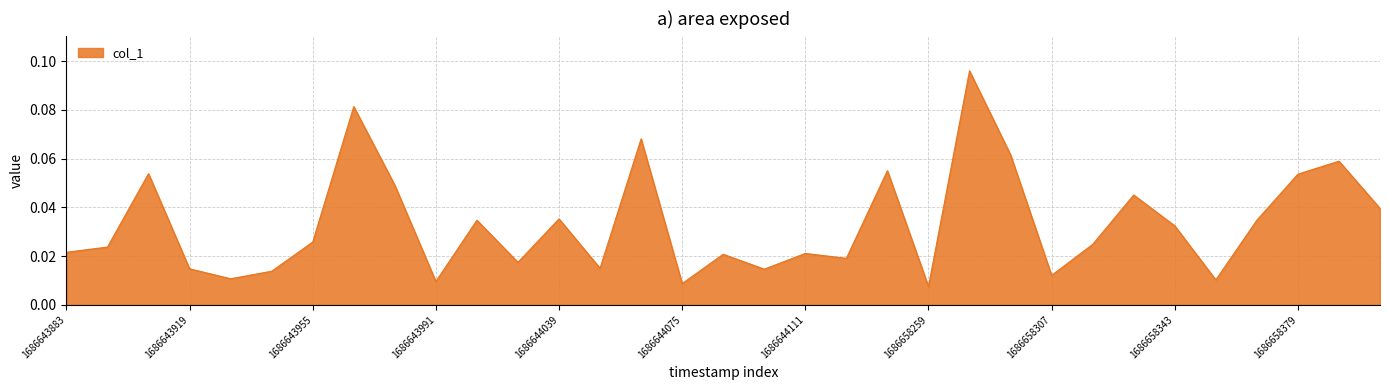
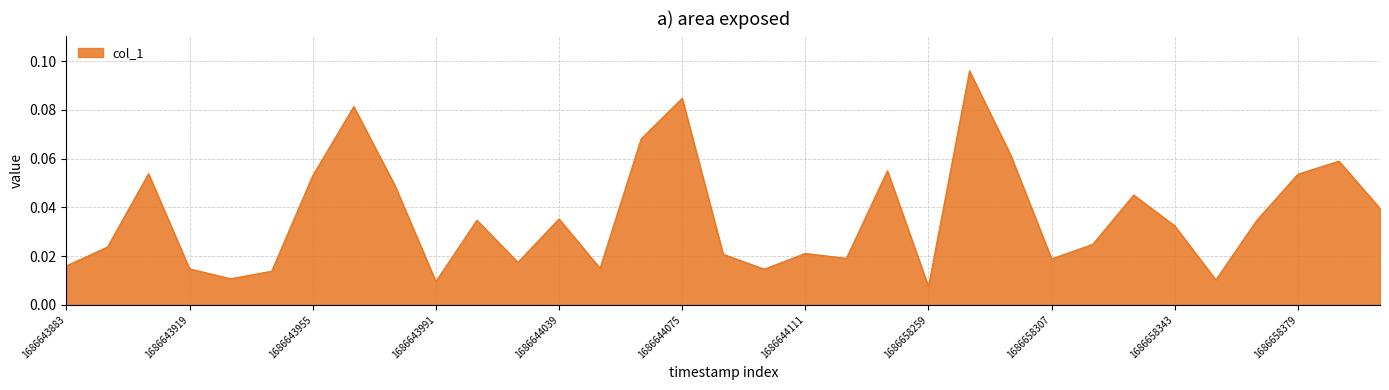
1686643883: 0.022 -> 0.016
1686643955: 0.026 -> 0.053
1686644075: 0.009 -> 0.085
1686658307: 0.012 -> 0.019
